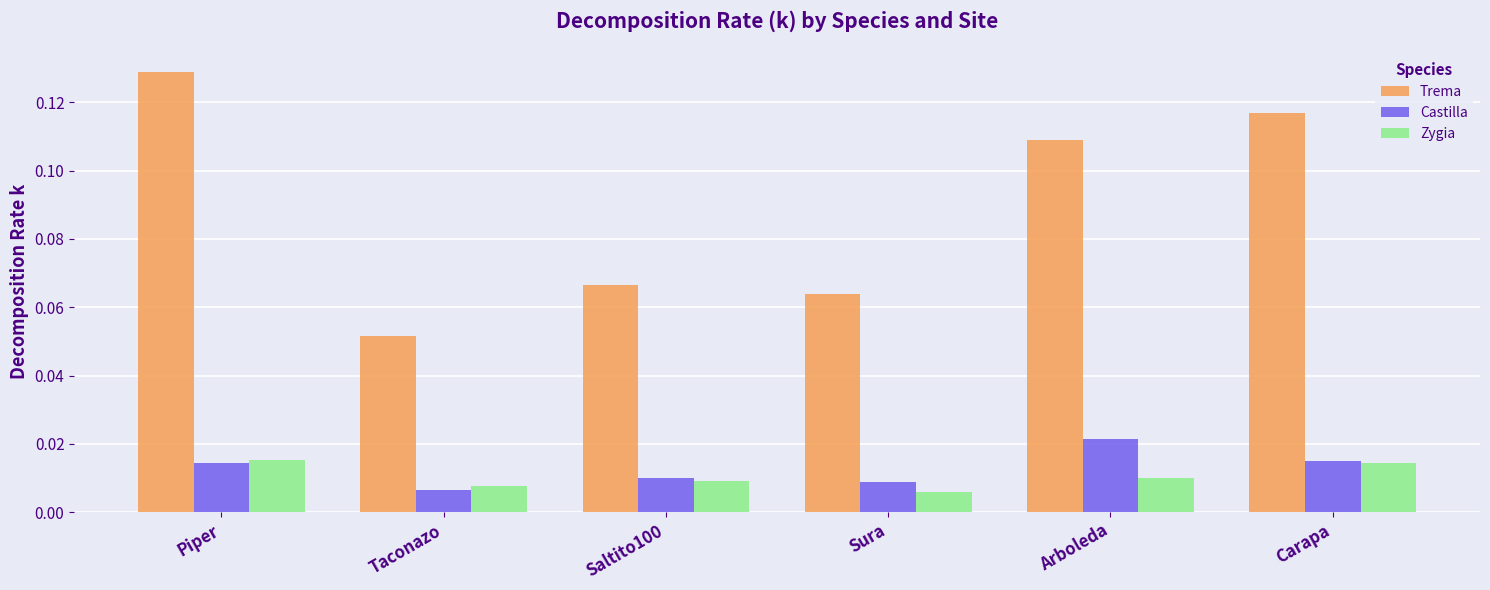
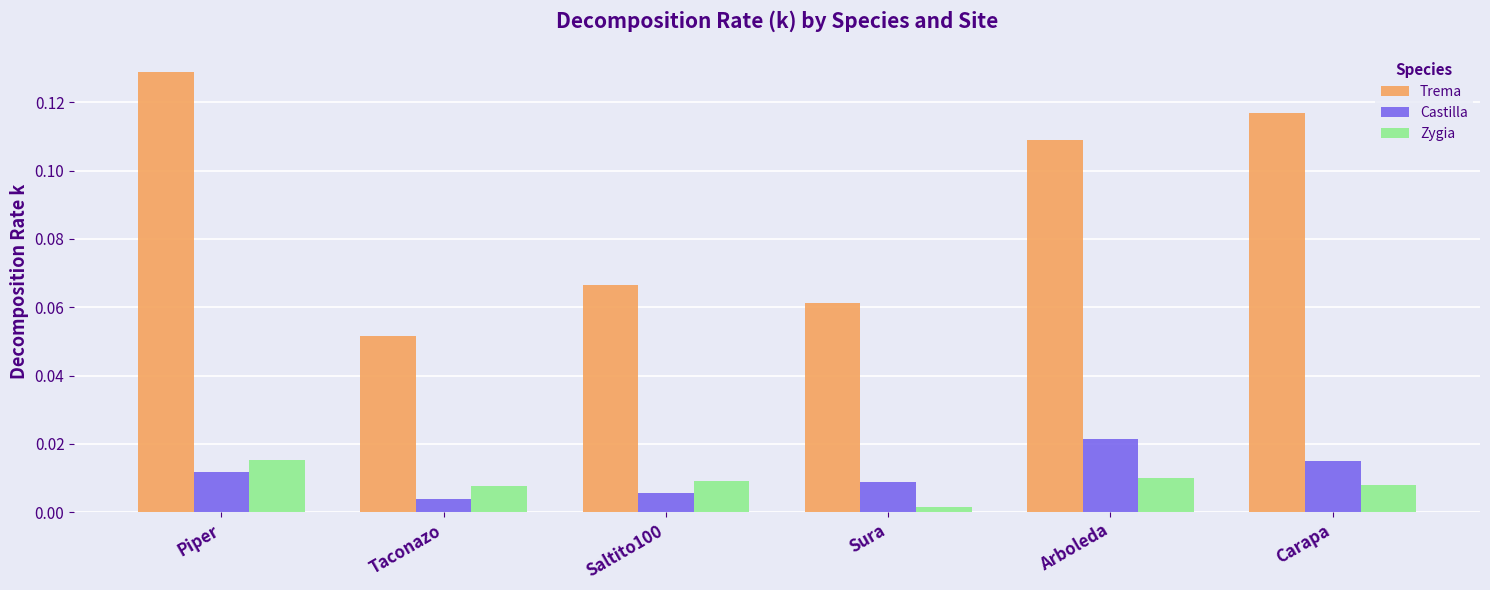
Castilla, Piper: 0.015 -> 0.012
Castilla, Taconazo: 0.006 -> 0.004
Castilla, Saltito100: 0.010 -> 0.006
Trema, Sura: 0.064 -> 0.061
Zygia, Sura: 0.006 -> 0.002
Zygia, Carapa: 0.015 -> 0.008
